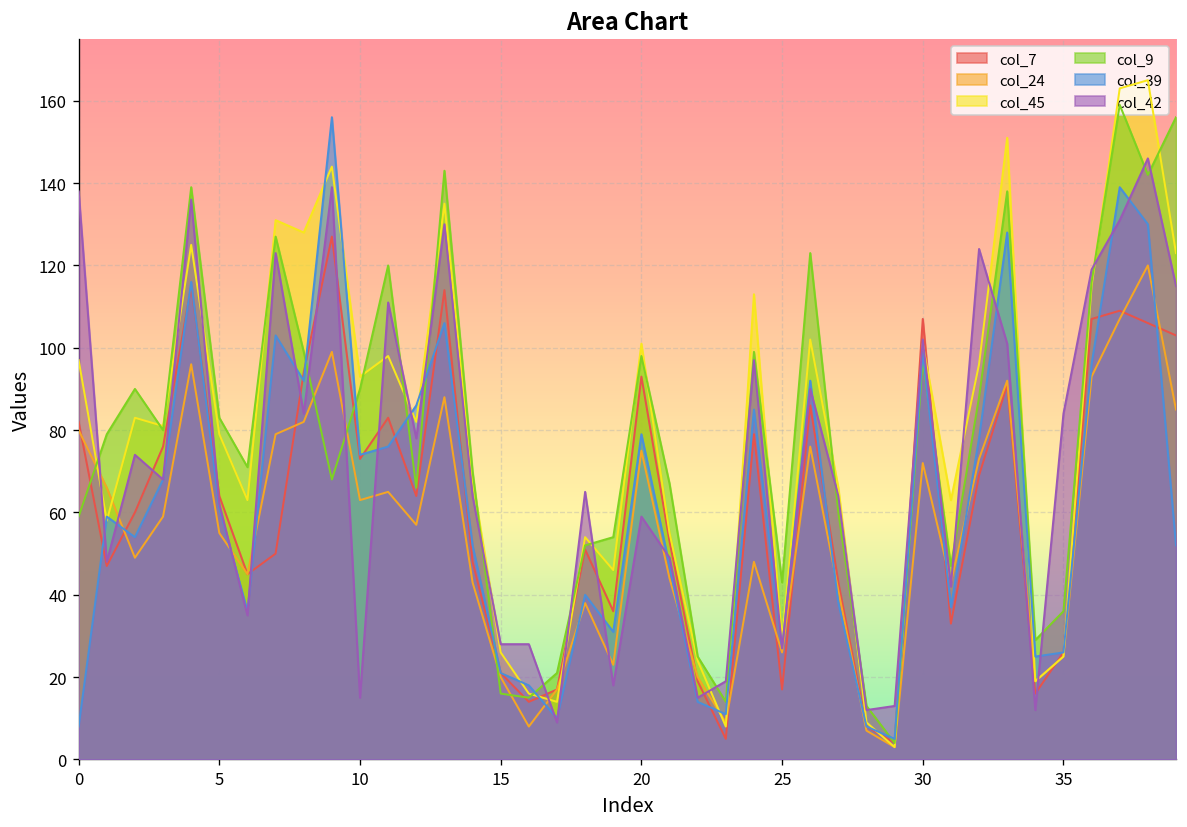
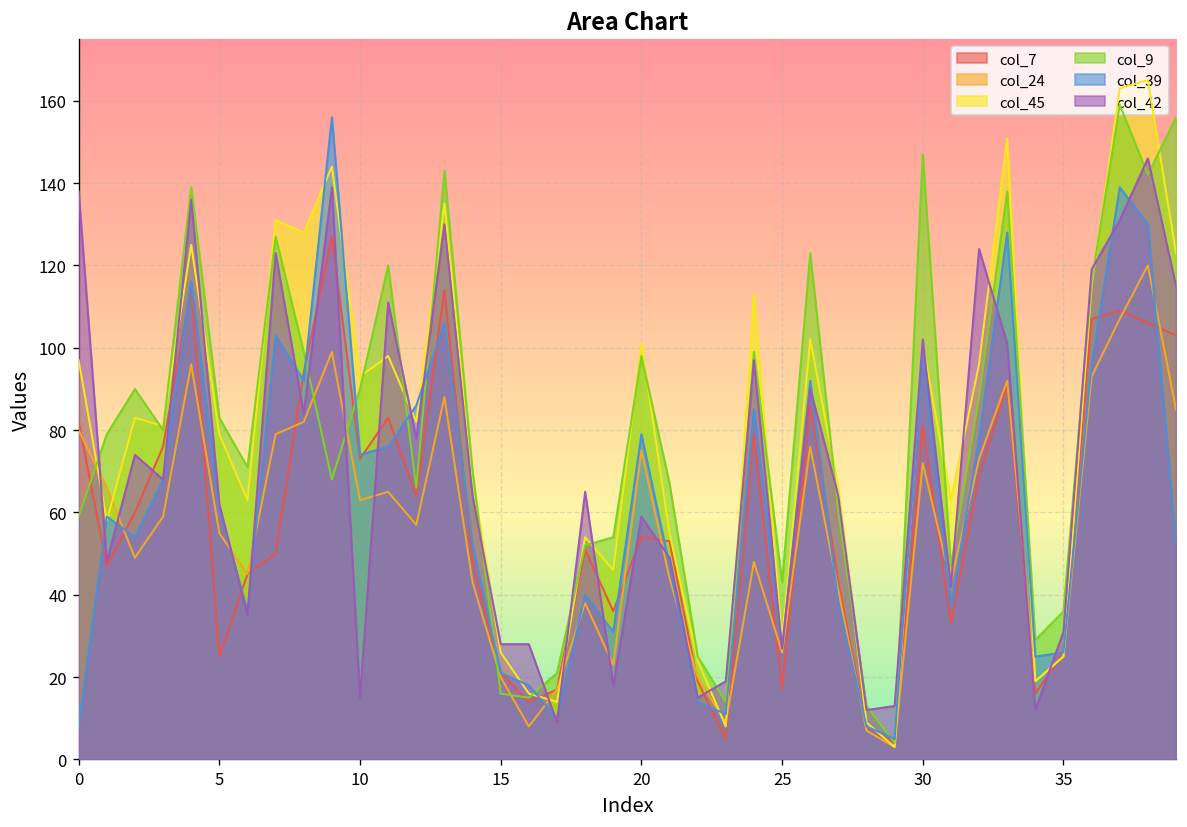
col_7, 5: 64 -> 25
col_7, 20: 93 -> 54
col_7, 30: 107 -> 81
col_9, 30: 97 -> 147
col_42, 35: 84 -> 31
